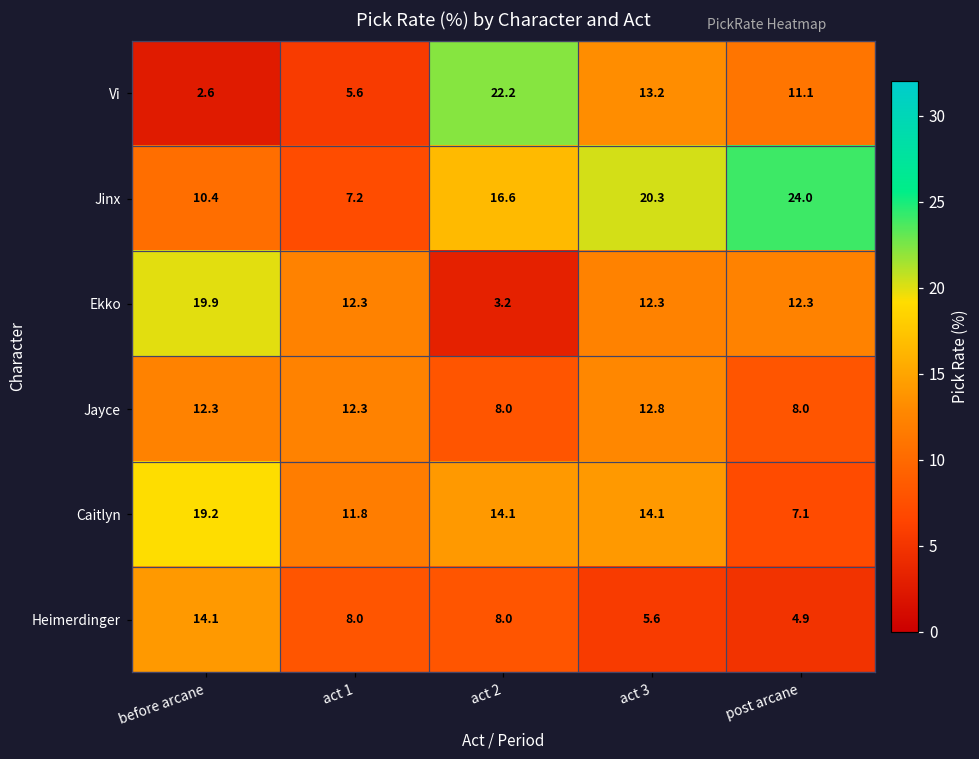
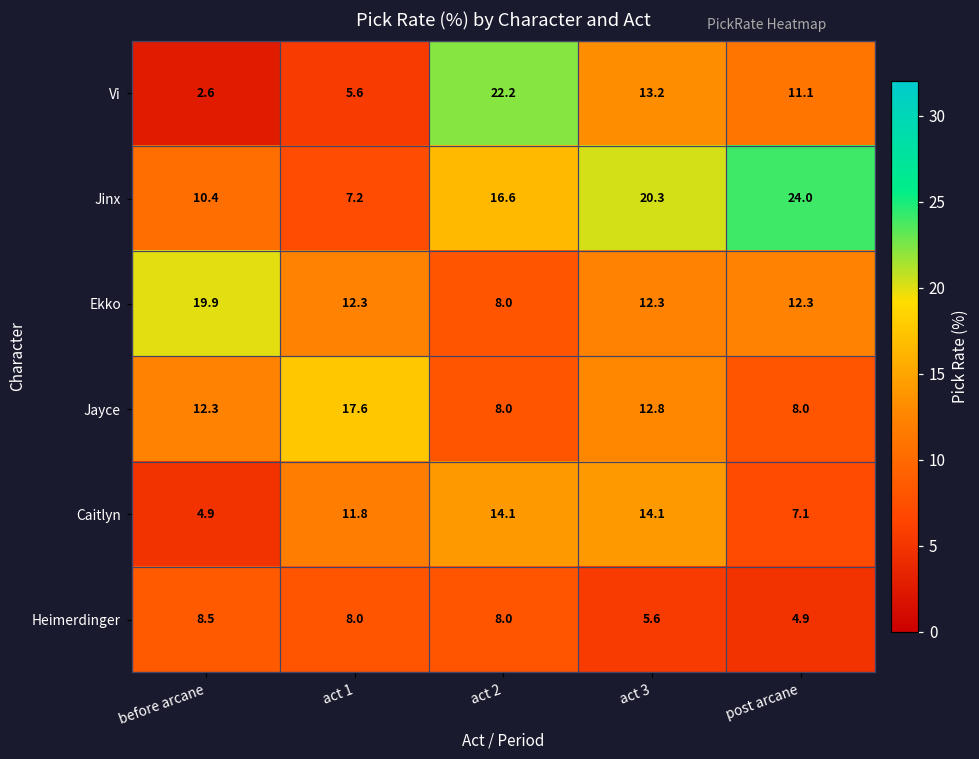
Ekko, act 2: 3.2 -> 8.0
Jayce, act 1: 12.3 -> 17.6
Caitlyn, before arcane: 19.2 -> 4.9
Heimerdinger, before arcane: 14.1 -> 8.5
